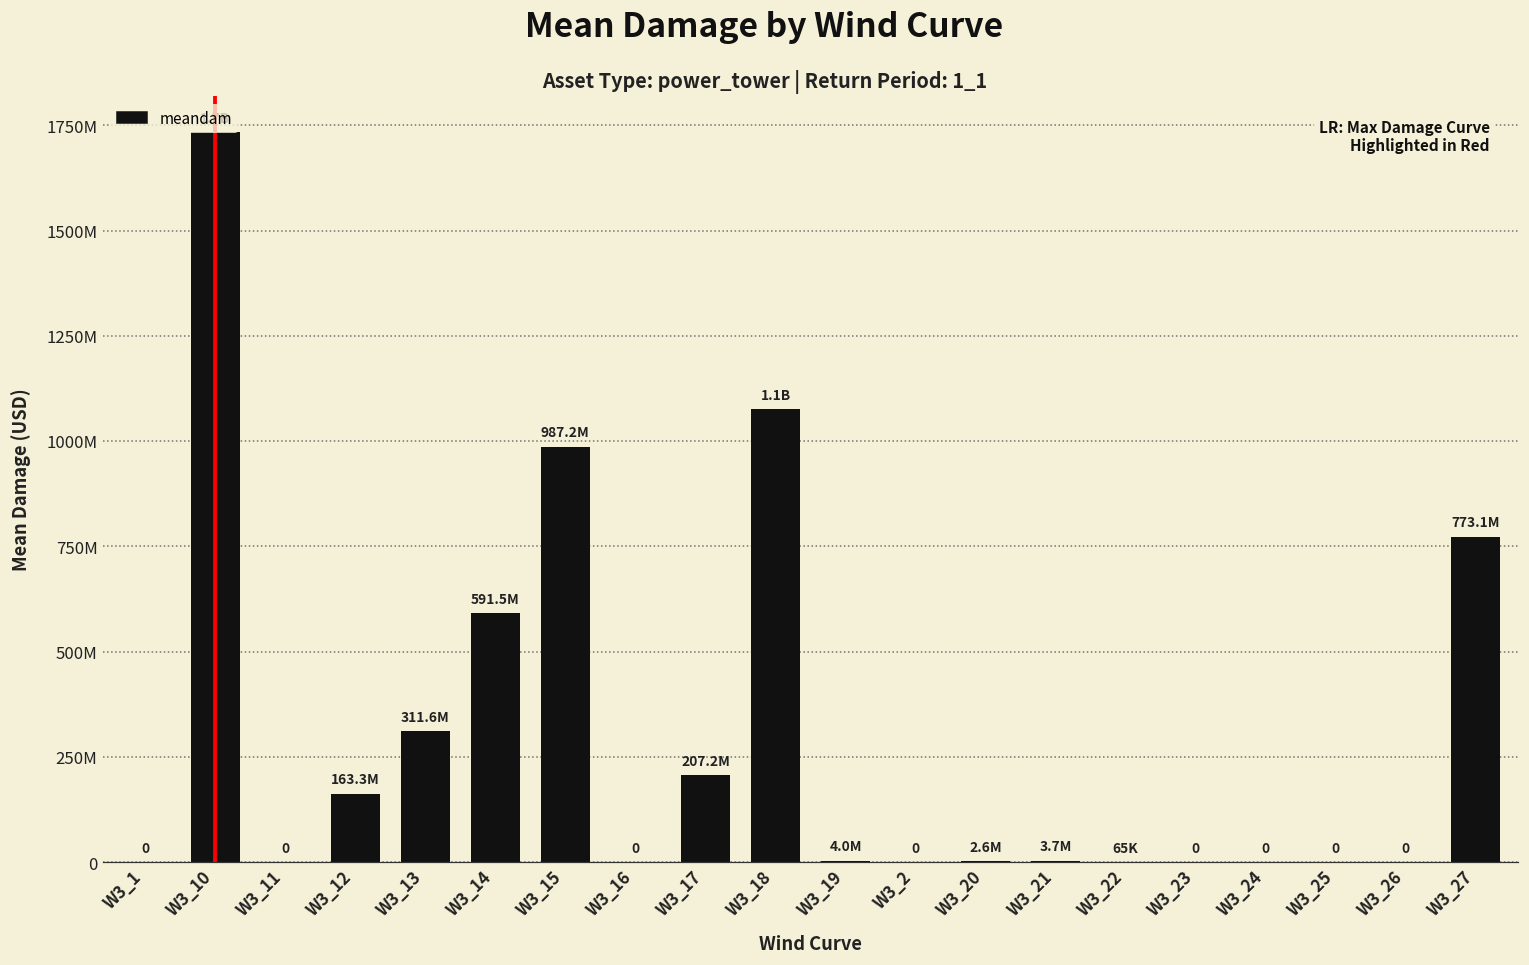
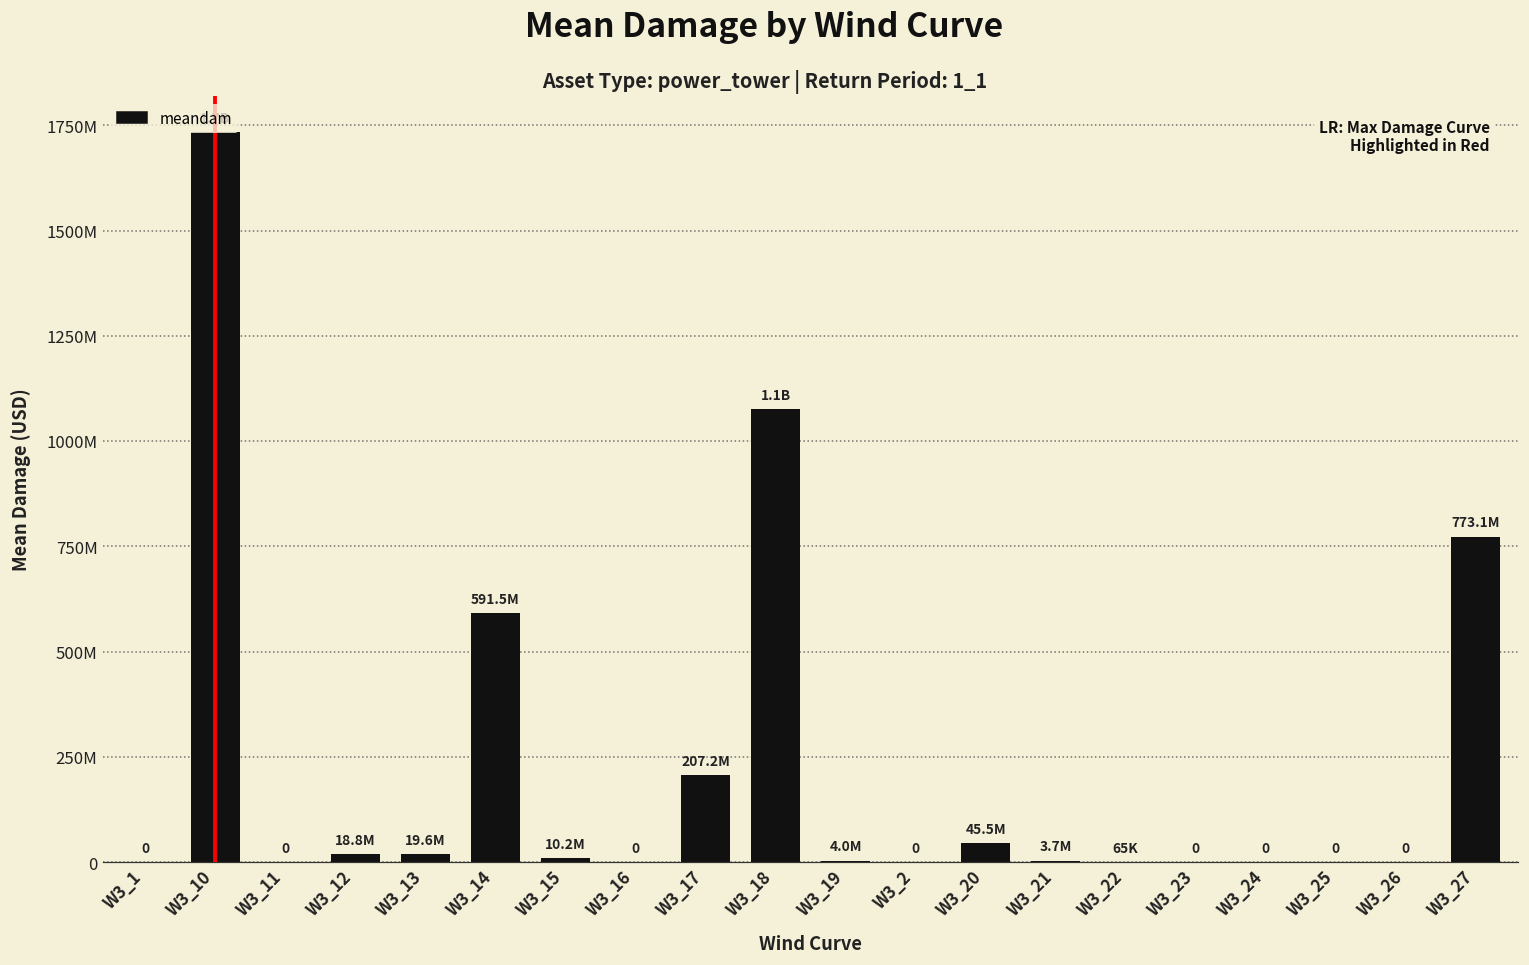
W3_12: 163.3M -> 18.8M
W3_13: 311.6M -> 19.6M
W3_15: 987.2M -> 10.2M
W3_20: 2.6M -> 45.5M
